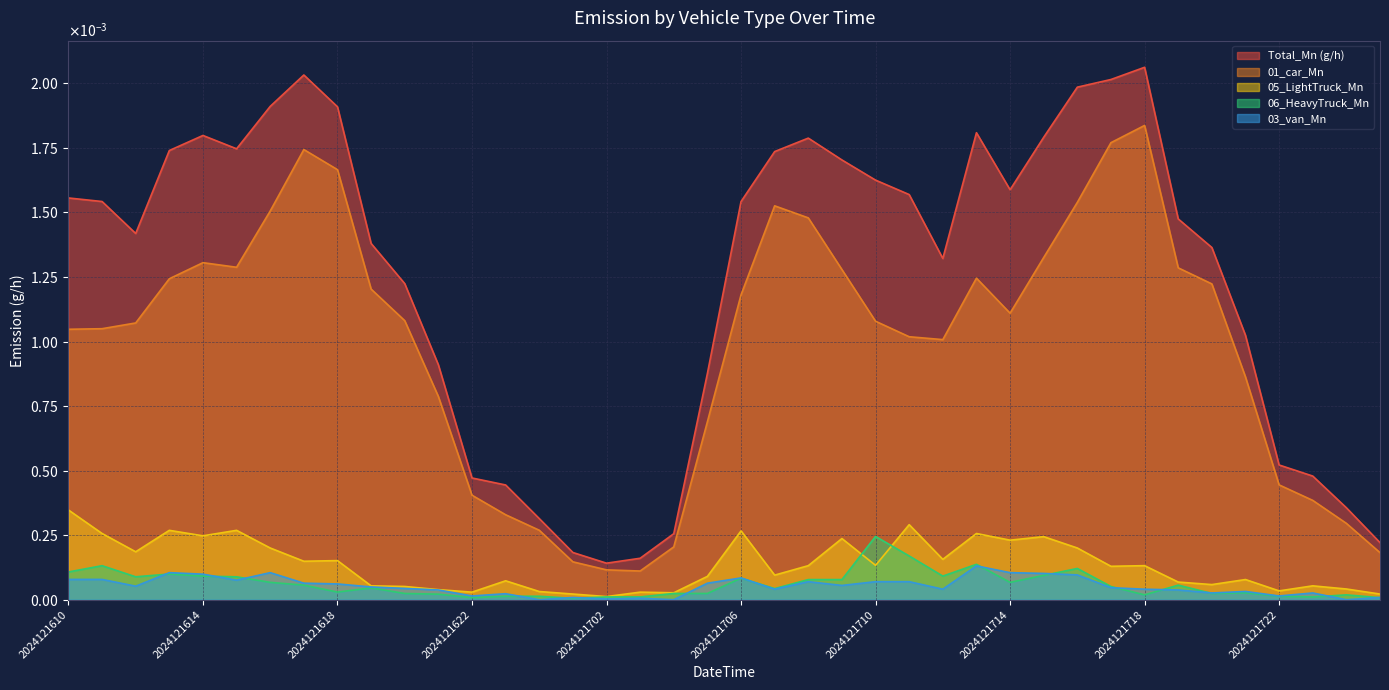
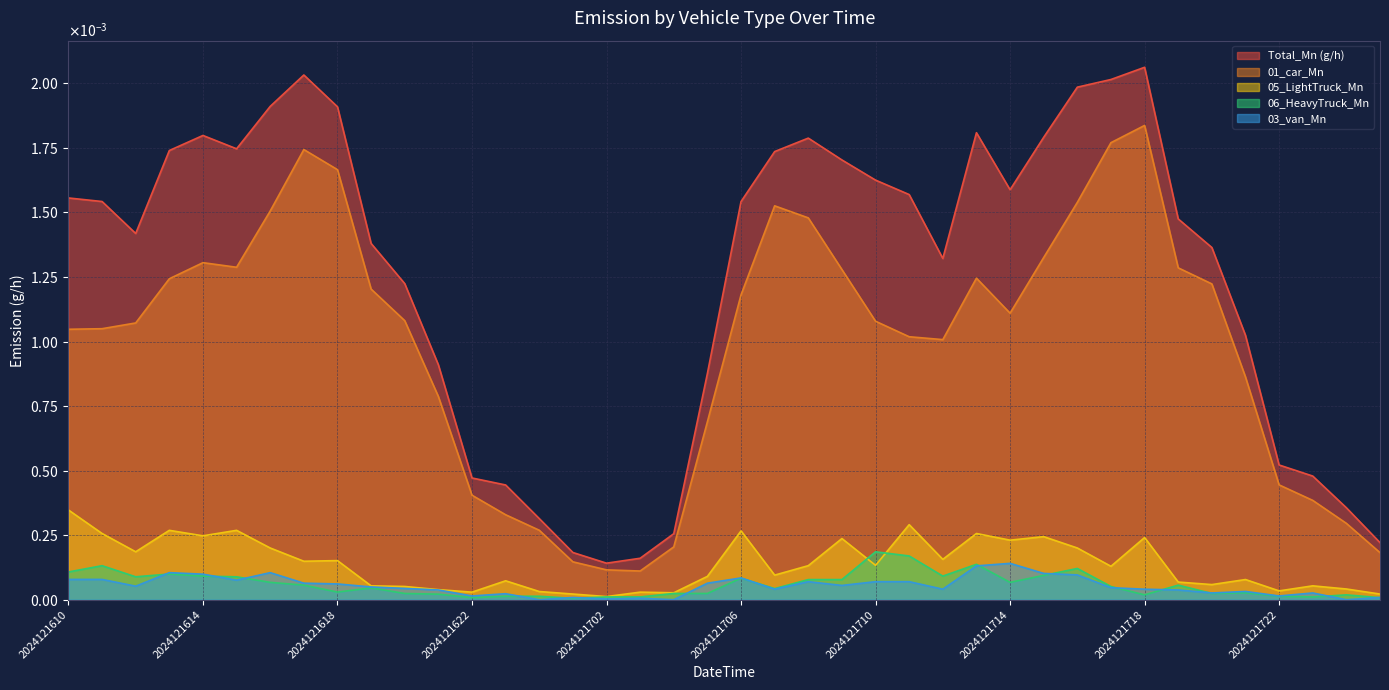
06_HeavyTruck_Mn, 2024121710: 0.00025 -> 0.00019
03_van_Mn, 2024121714: 0.00010 -> 0.00014
05_LightTruck_Mn, 2024121718: 0.00013 -> 0.00024
